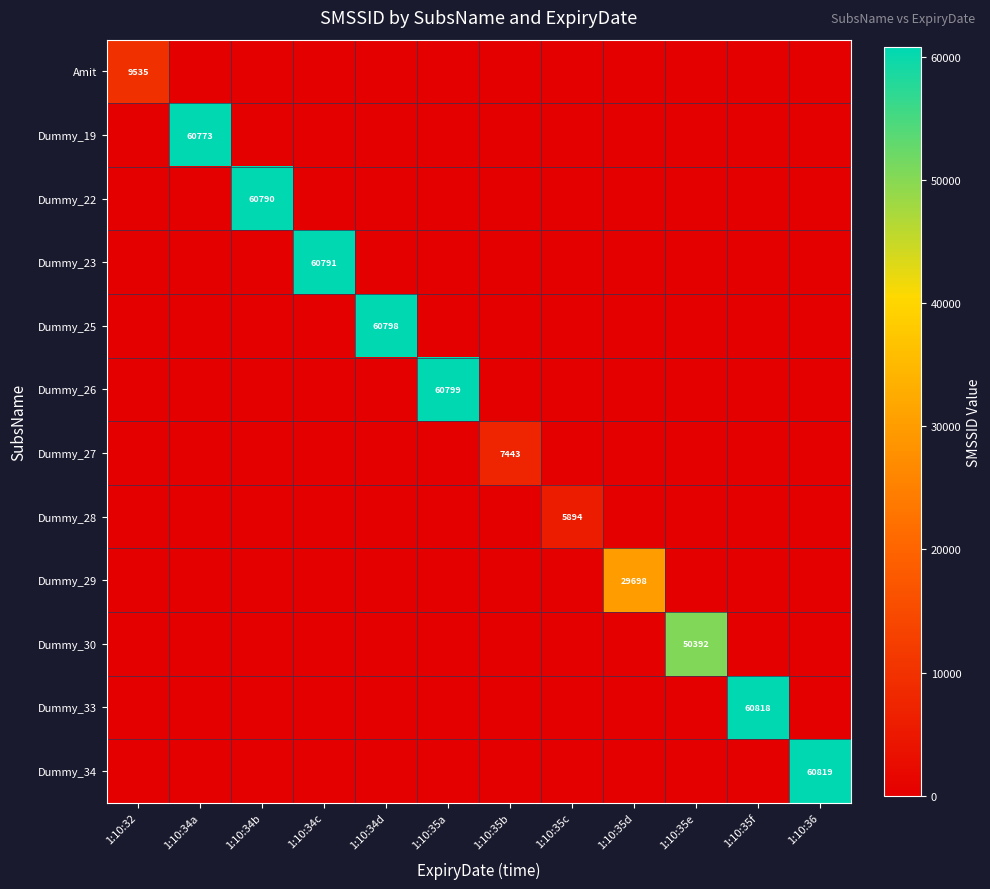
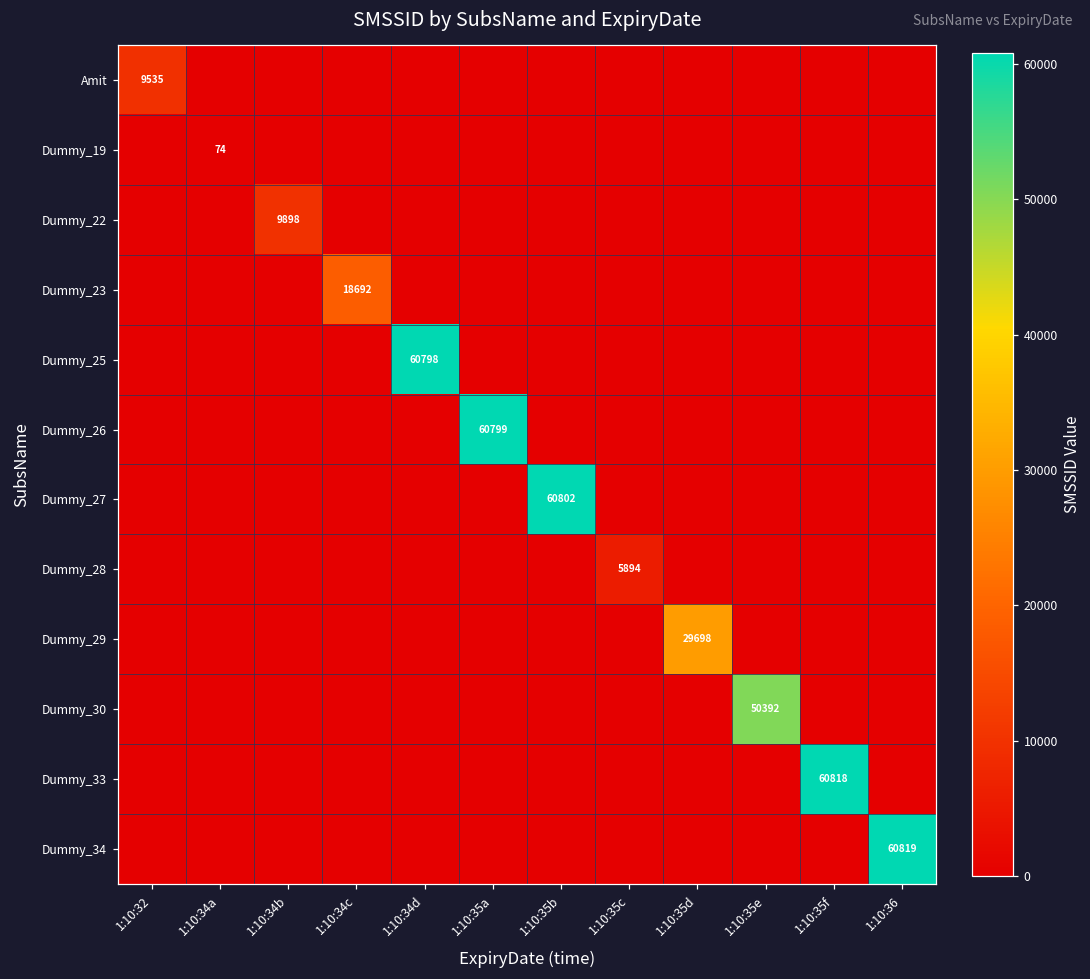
Dummy_19, 1:10:34a: 60773 -> 74
Dummy_22, 1:10:34b: 60790 -> 9898
Dummy_23, 1:10:34c: 60791 -> 18692
Dummy_27, 1:10:35b: 7443 -> 60802
